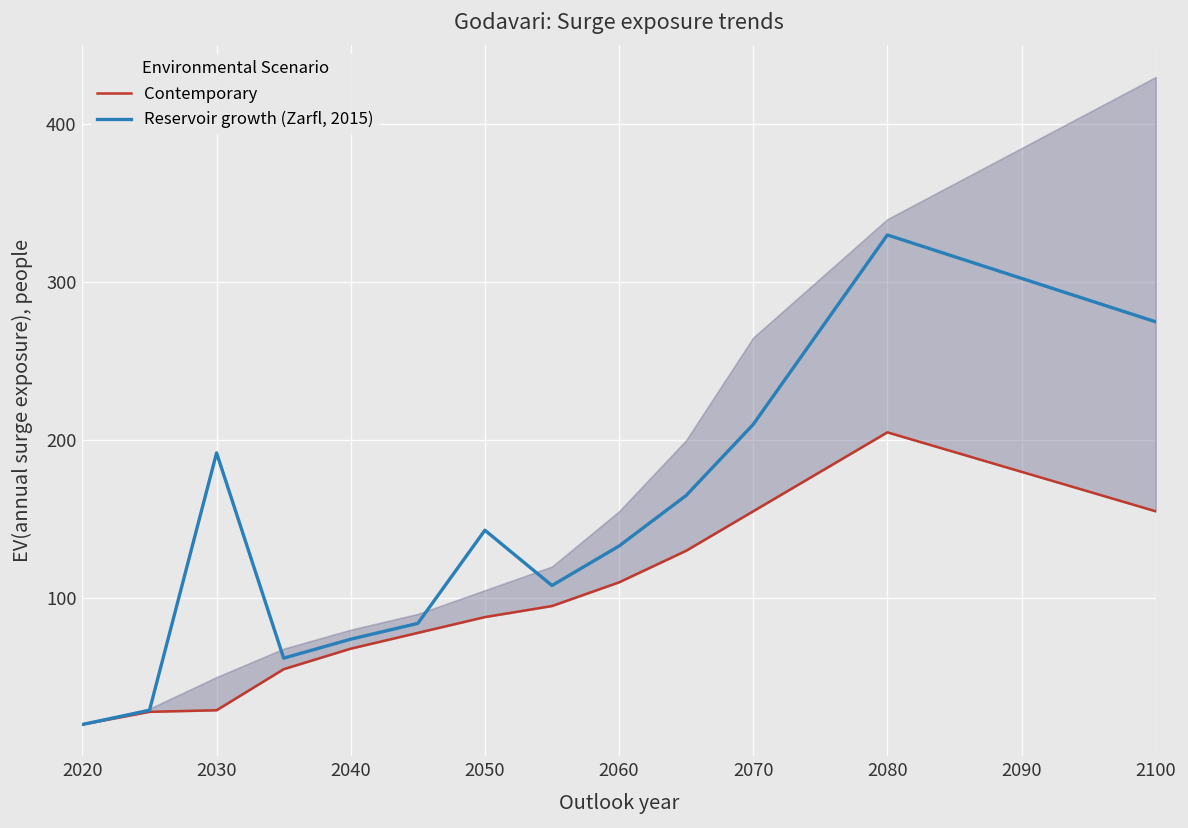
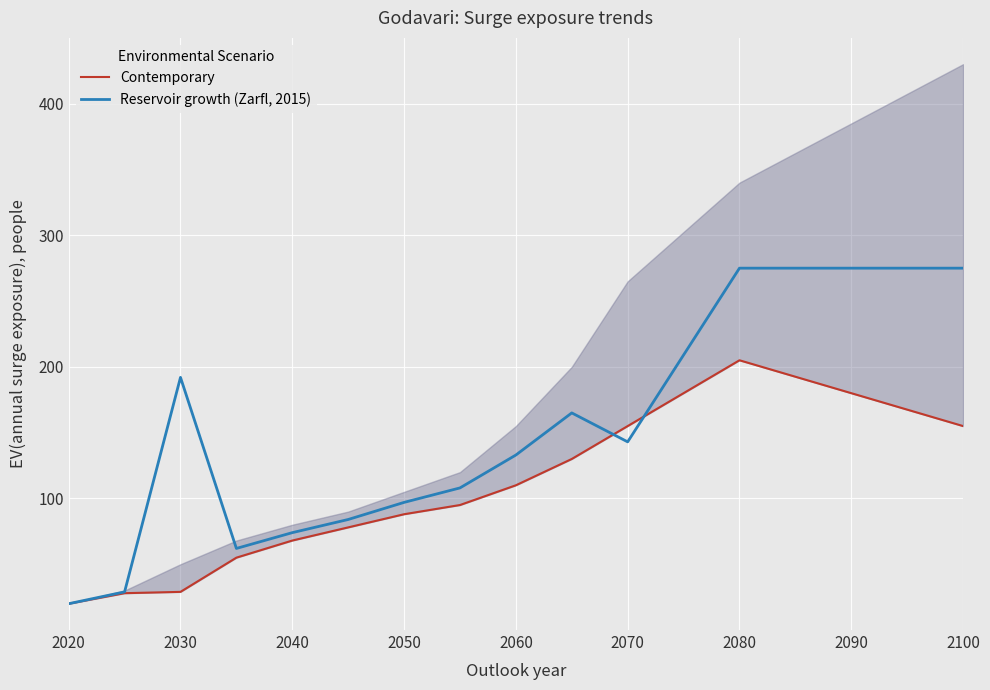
Reservoir growth (Zarfl, 2015), 2050: 143 -> 97
Reservoir growth (Zarfl, 2015), 2070: 210 -> 143
Reservoir growth (Zarfl, 2015), 2080: 330 -> 275
